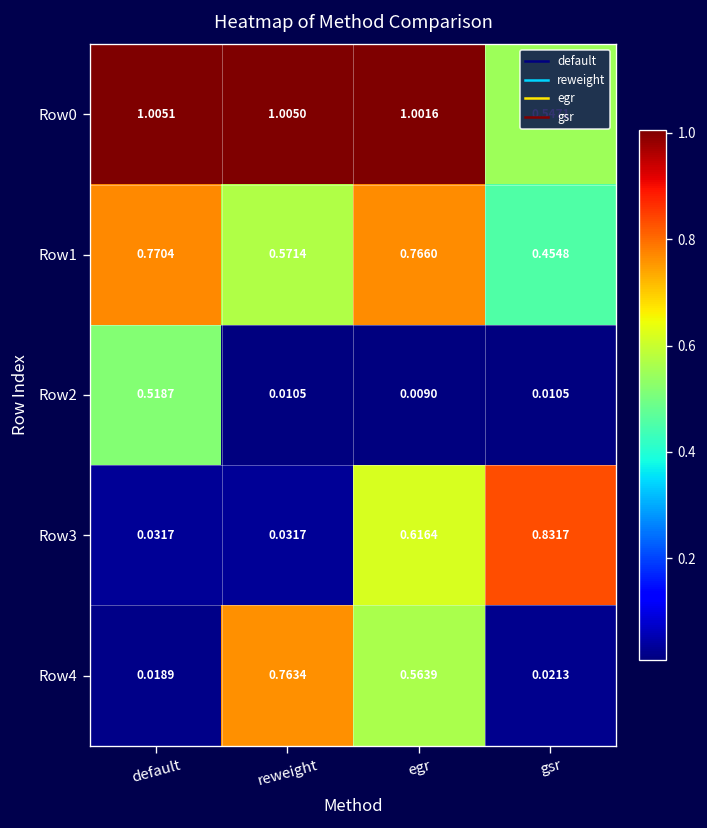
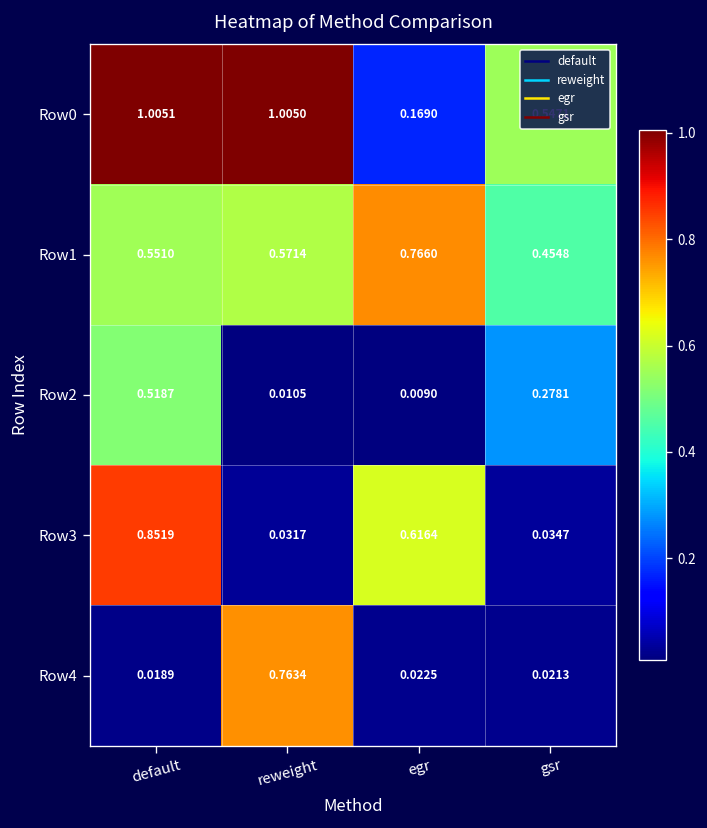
Row0, egr: 1.0016 -> 0.1690
Row1, default: 0.7704 -> 0.5510
Row2, gsr: 0.0105 -> 0.2781
Row3, default: 0.0317 -> 0.8519
Row3, gsr: 0.8317 -> 0.0347
Row4, egr: 0.5639 -> 0.0225
